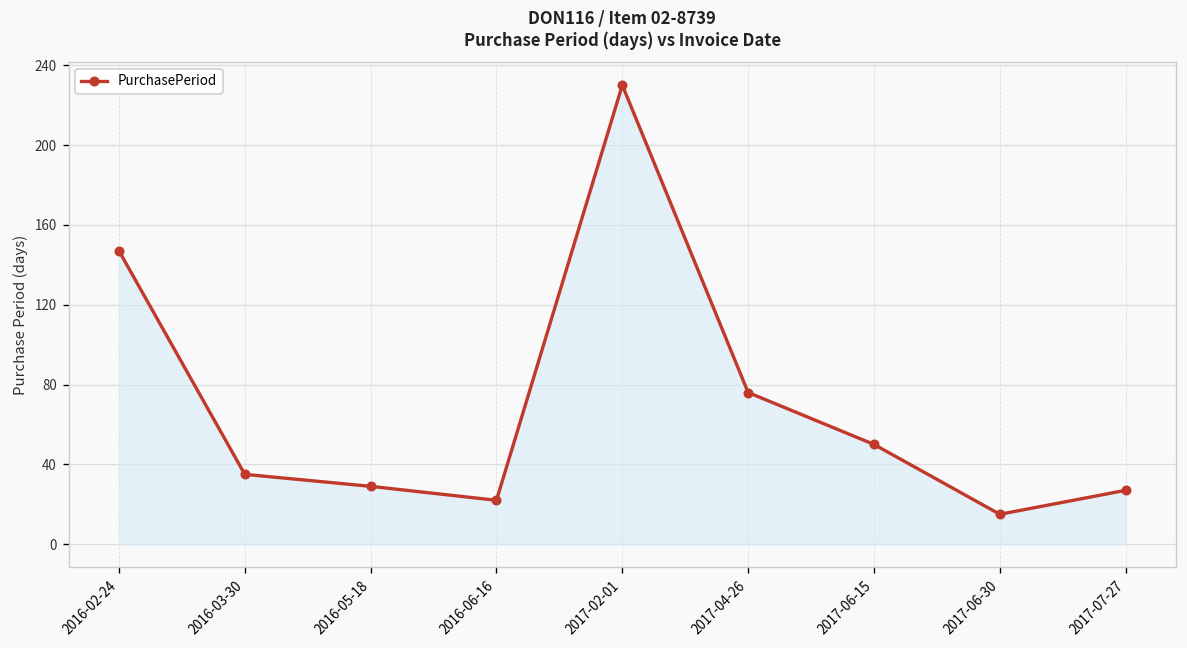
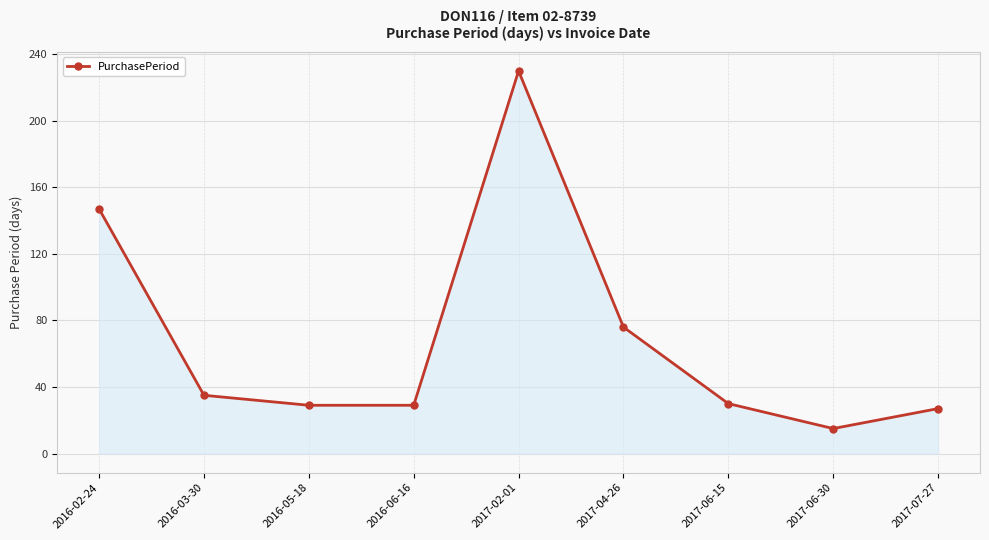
2016-06-16: 22 -> 29
2017-06-15: 50 -> 30
